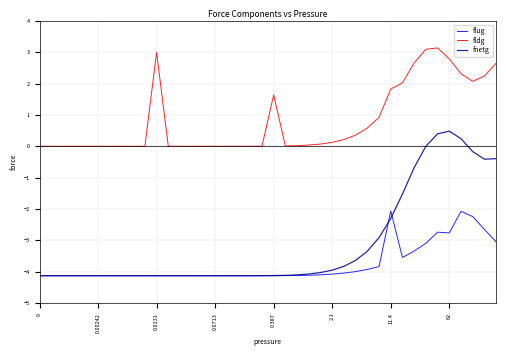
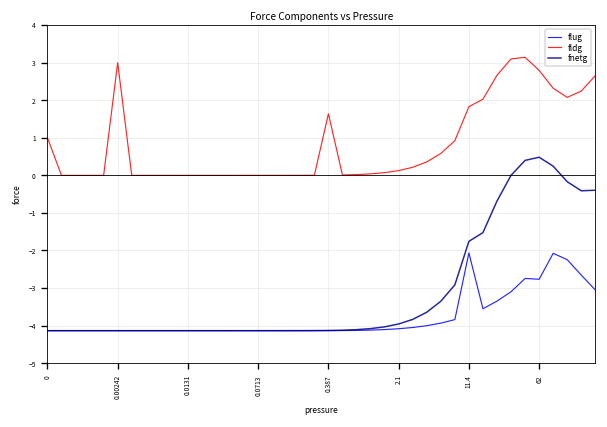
fldg, 0: 0 -> 1
fldg, 0.00242: 0 -> 3
fldg, 0.0131: 3 -> 0
fnetg, 11.4: -2.3 -> -1.8
